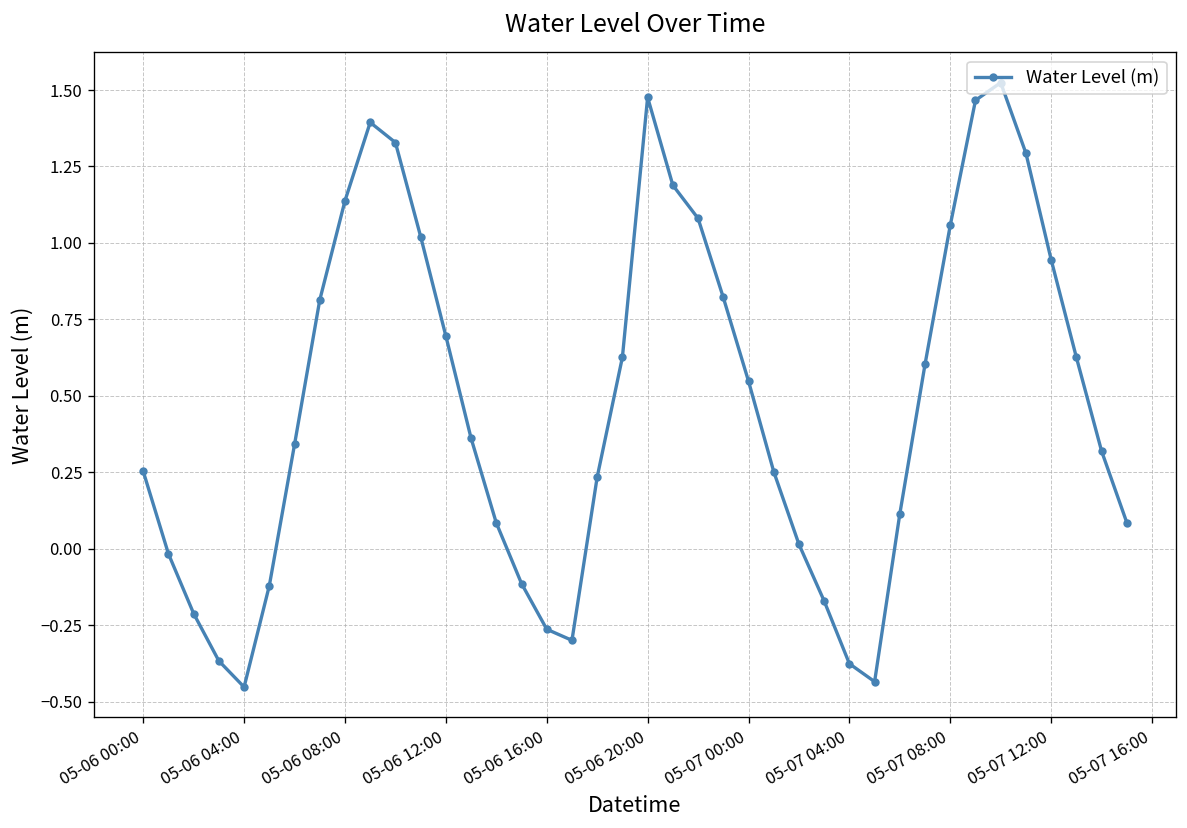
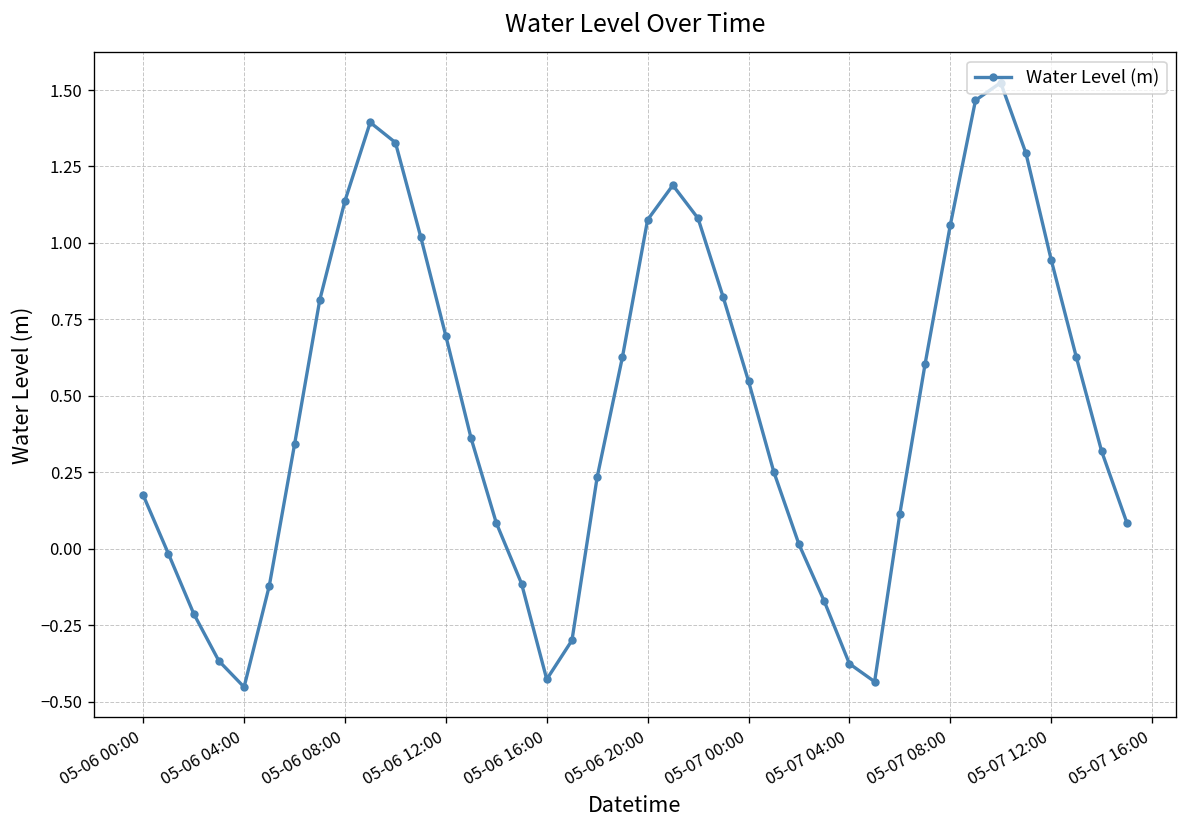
05-06 00:00: 0.25 -> 0.17
05-06 16:00: -0.26 -> -0.43
05-06 20:00: 1.48 -> 1.08
